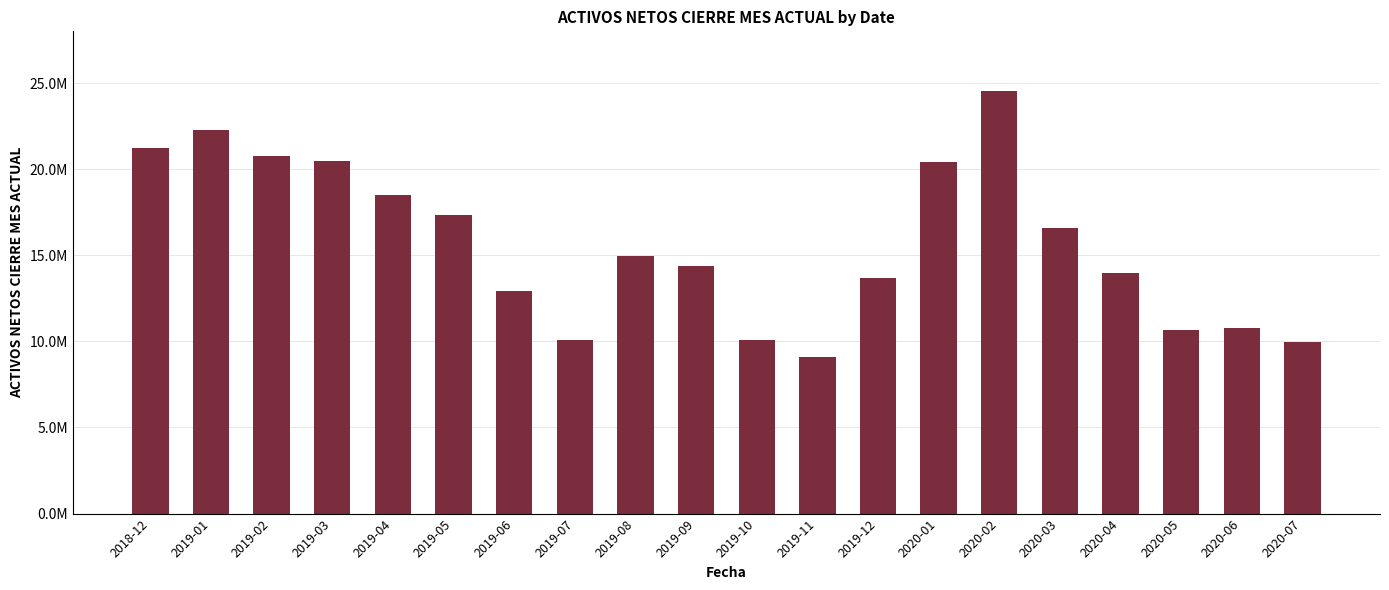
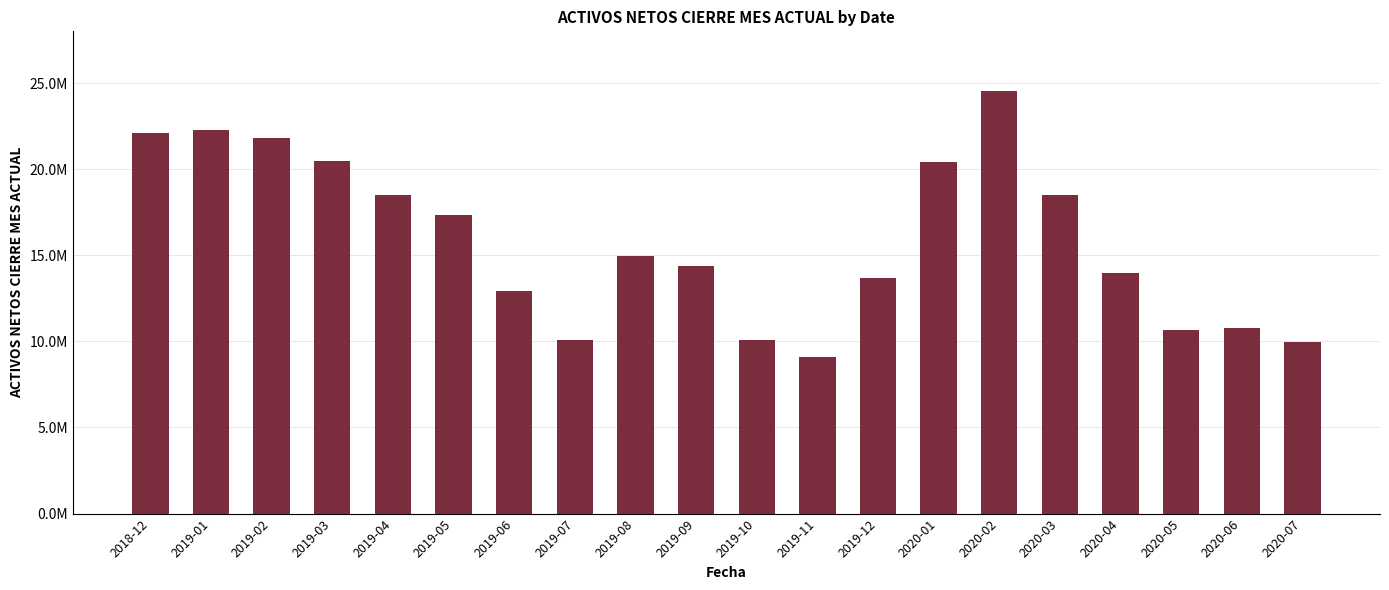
2018-12: 21200000 -> 22100000
2019-02: 20800000 -> 21800000
2020-03: 16600000 -> 18500000
